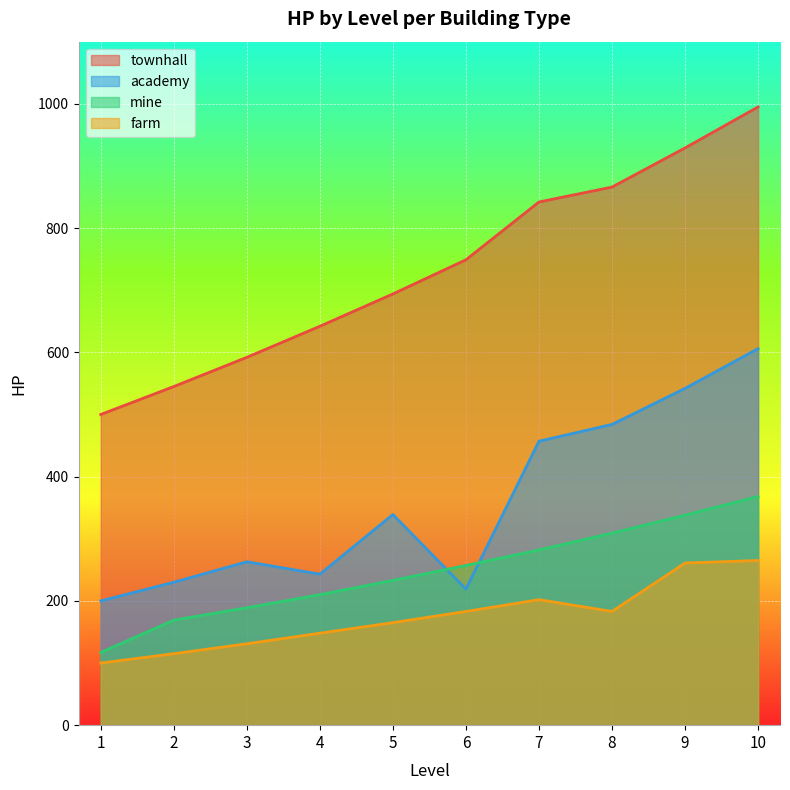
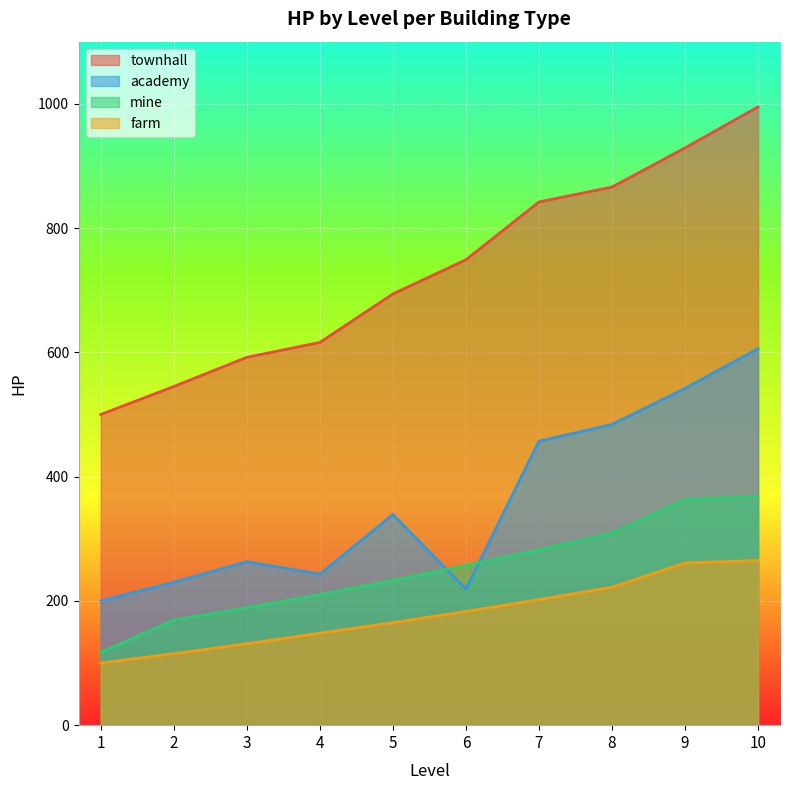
townhall, 4: 640 -> 620
farm, 8: 180 -> 220
mine, 9: 340 -> 360
